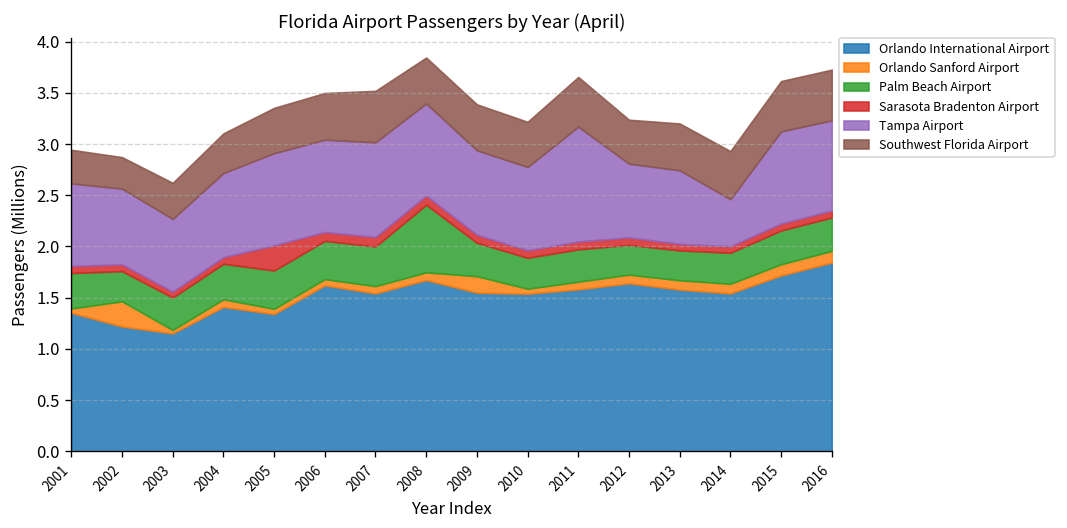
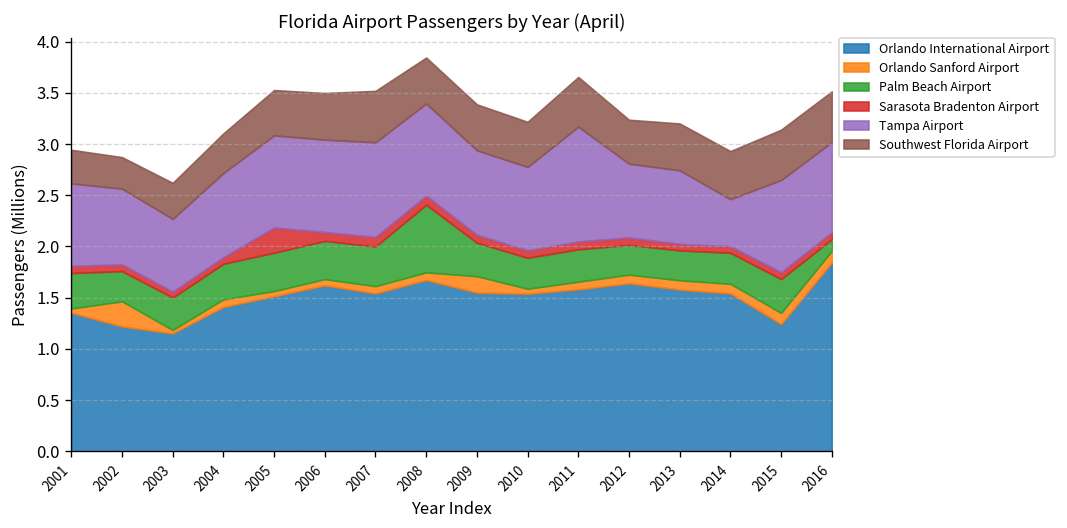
Orlando International Airport, 2005: 1.3 -> 1.5
Orlando International Airport, 2015: 1.7 -> 1.2
Palm Beach Airport, 2016: 0.3 -> 0.1
